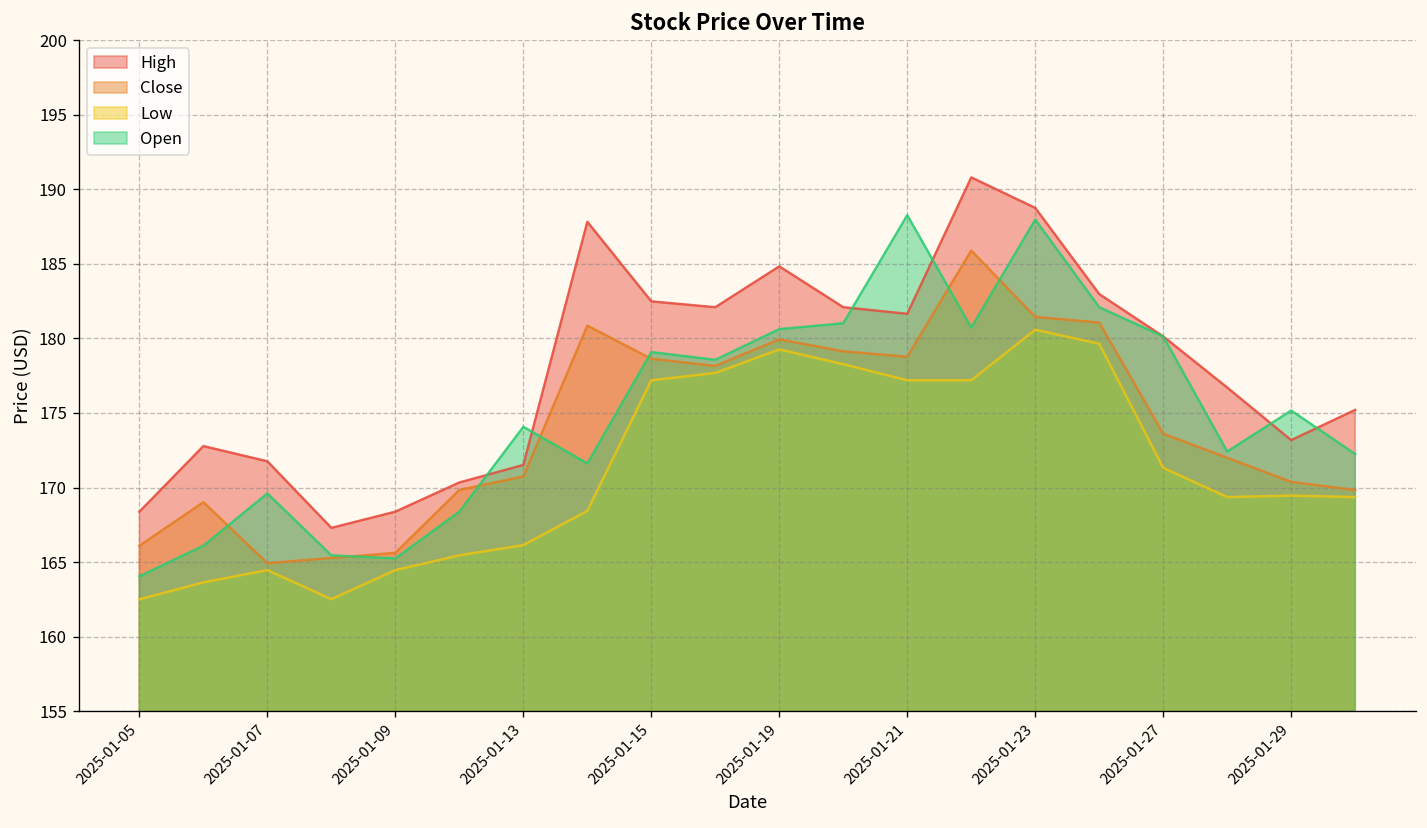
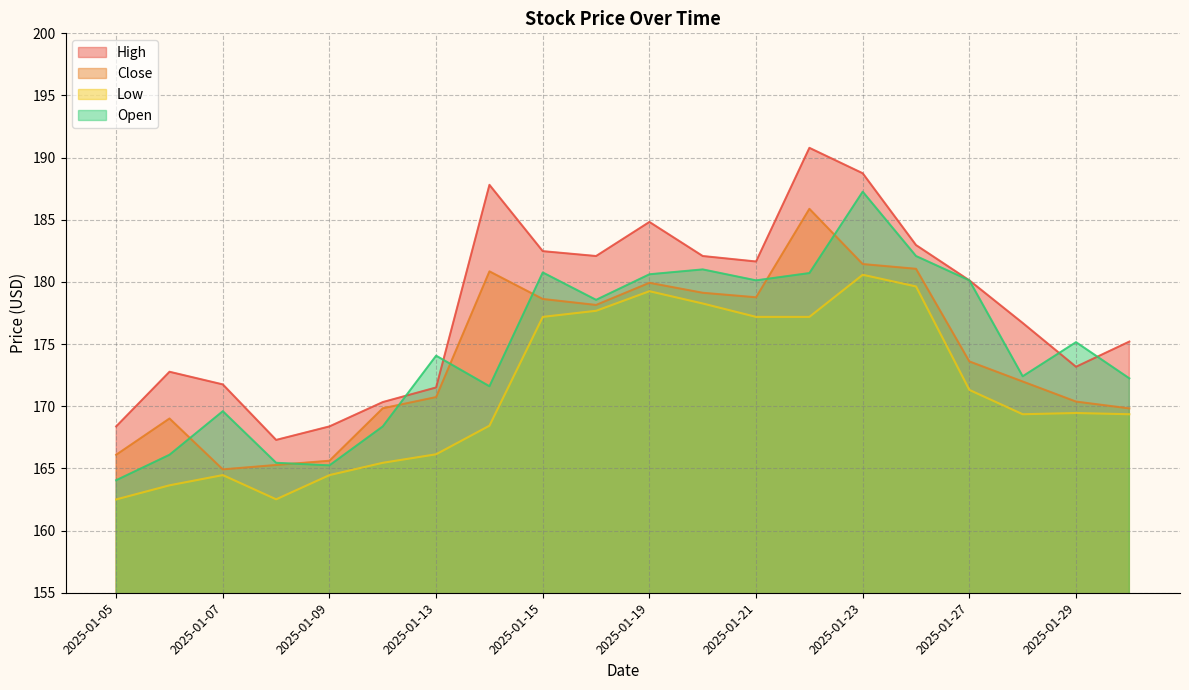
Open, 2025-01-15: 179.1 -> 180.8
Open, 2025-01-21: 188.3 -> 180.1
Open, 2025-01-23: 188.0 -> 187.3
